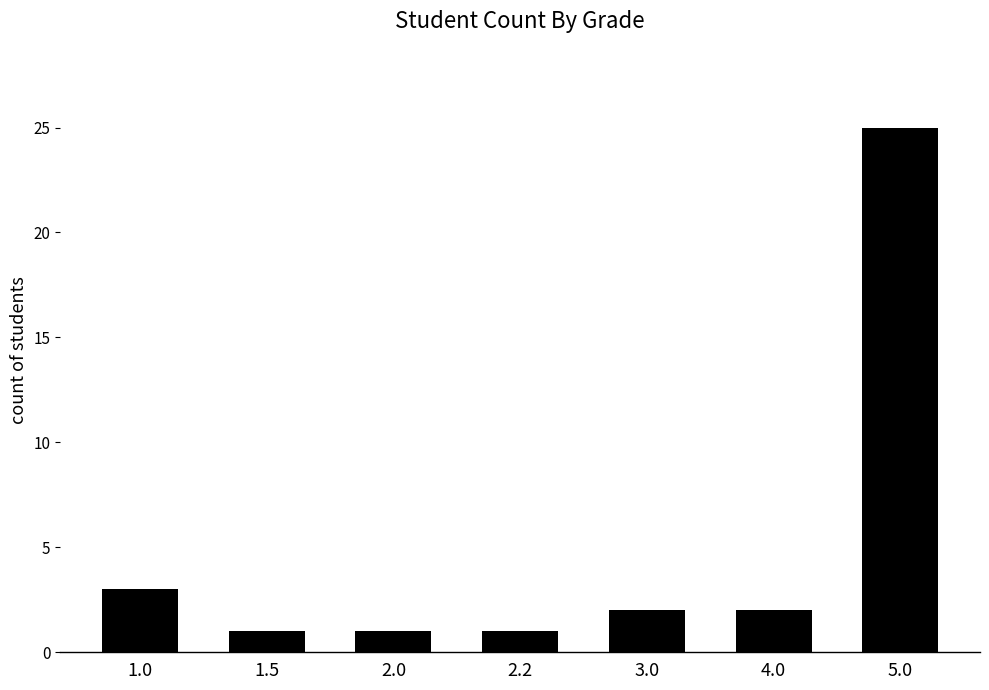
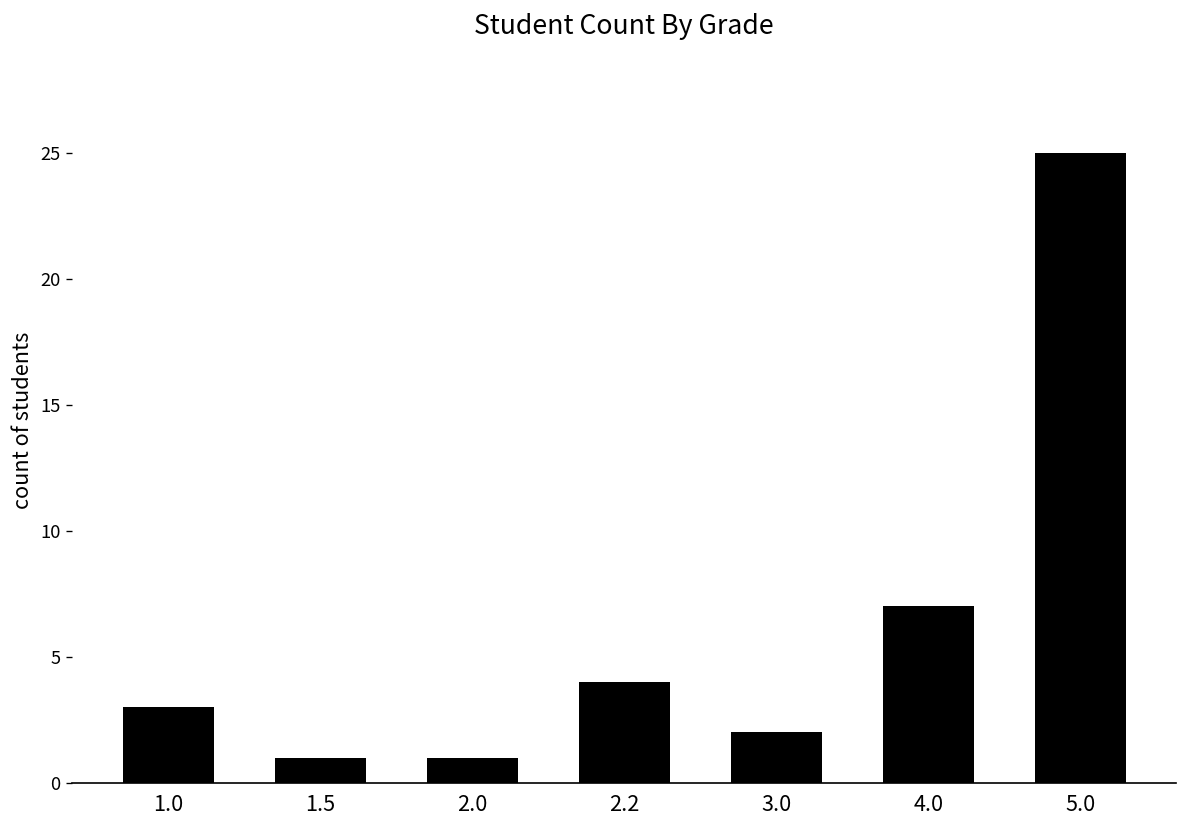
2.2: 1 -> 4
4.0: 2 -> 7
